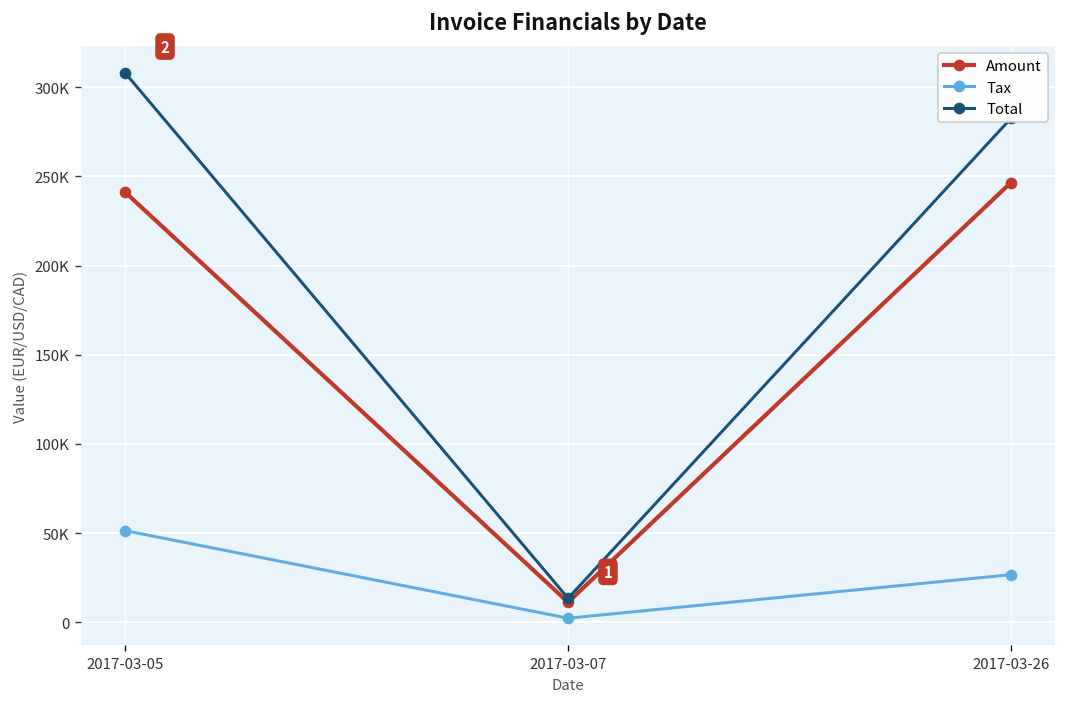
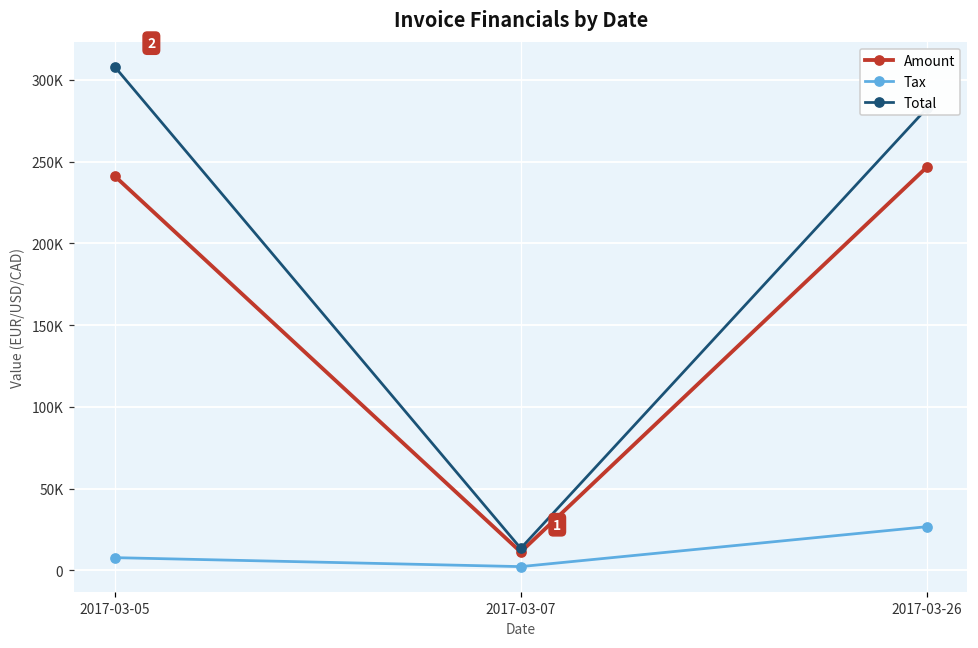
Tax, 2017-03-05: 51000 -> 8000
